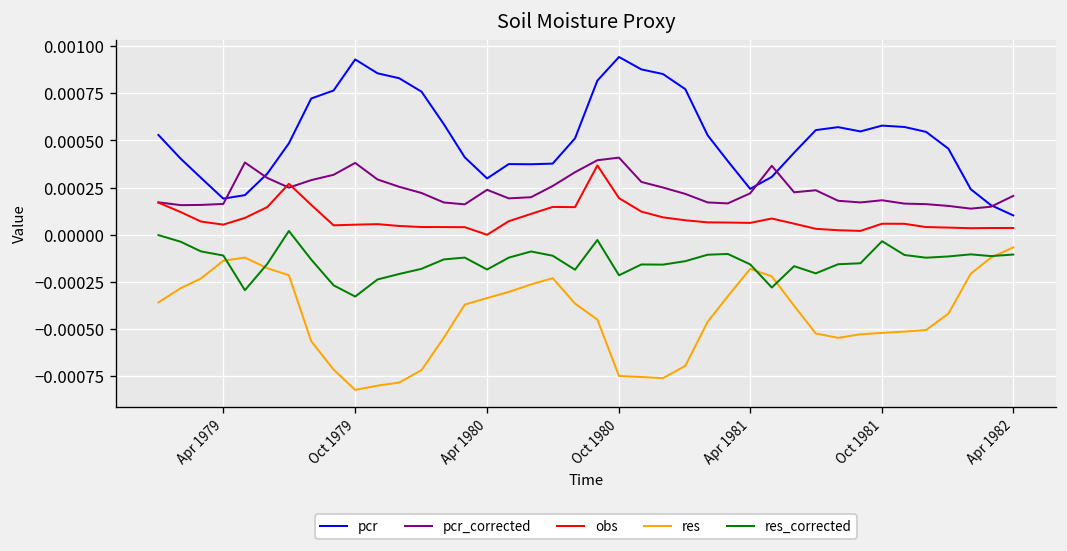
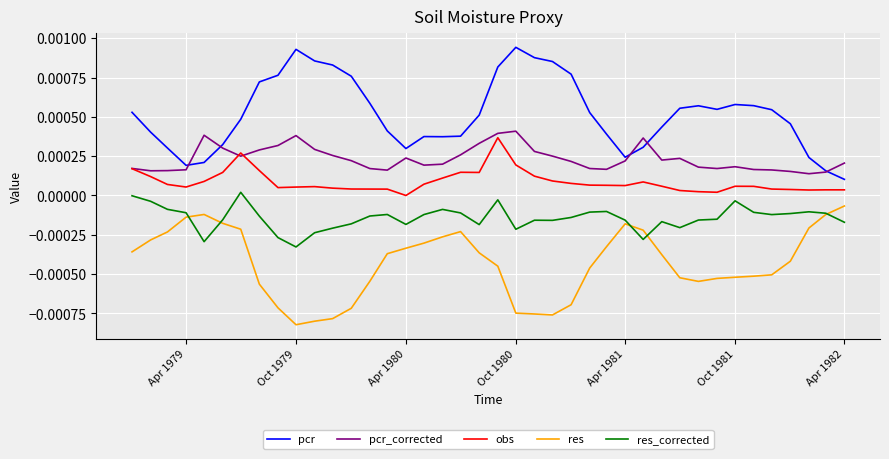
res_corrected, Apr 1982: -0.00010 -> -0.00017
